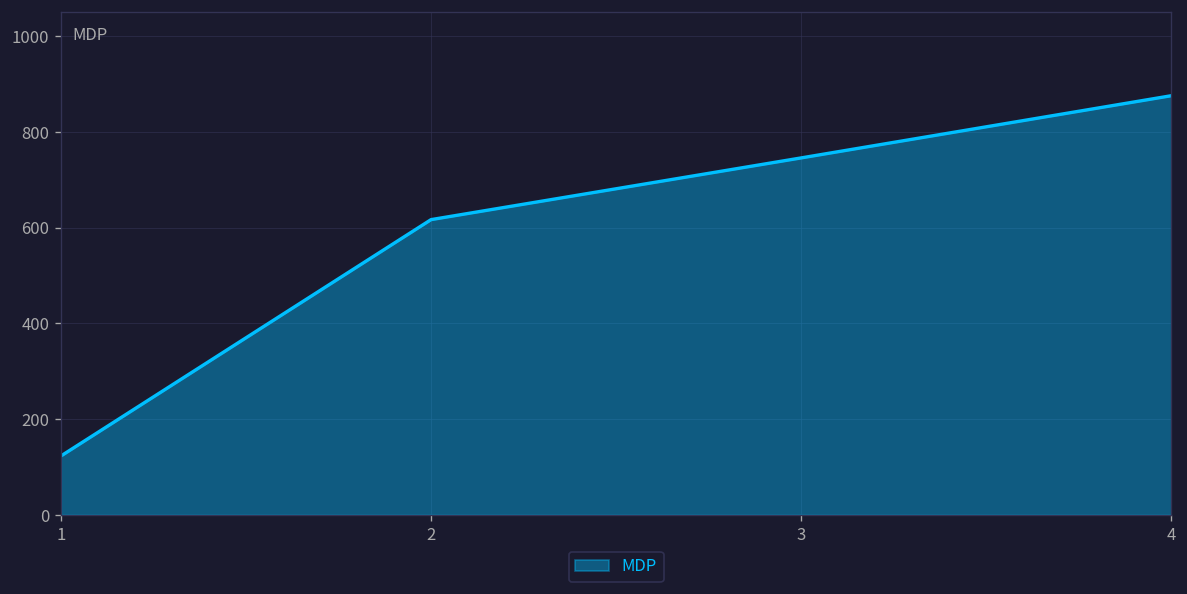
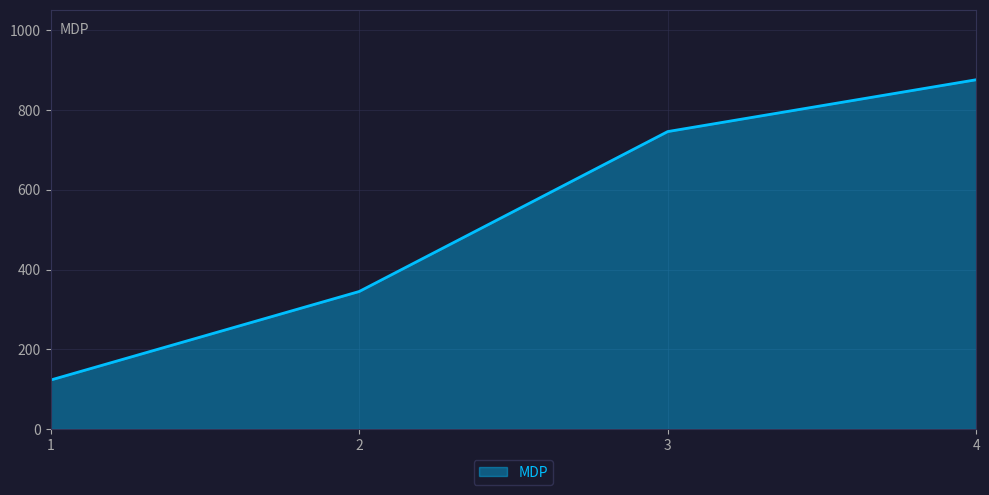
2: 620 -> 350
